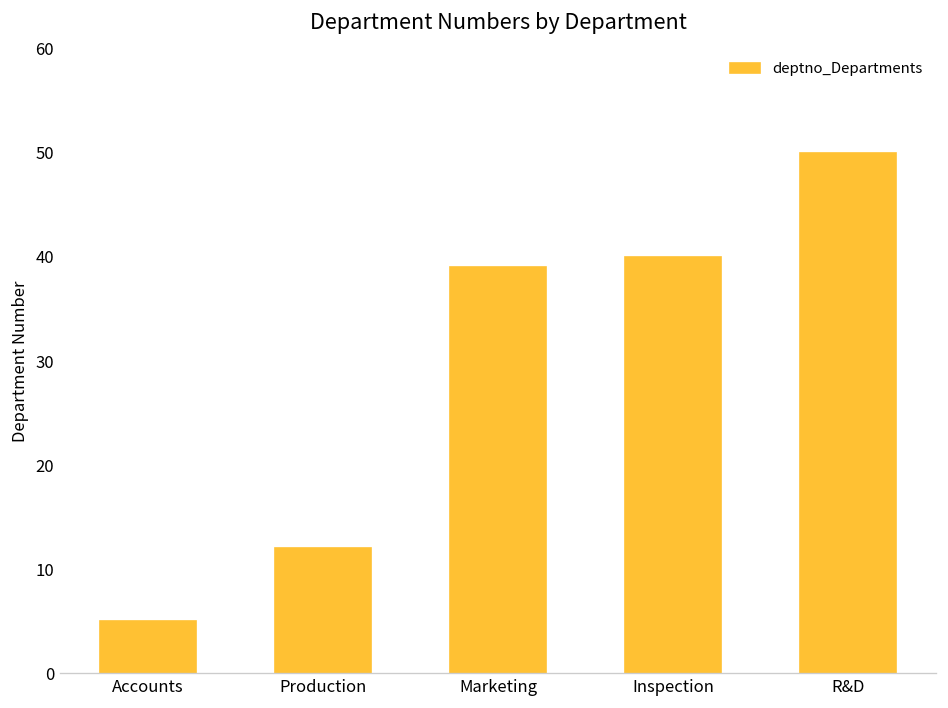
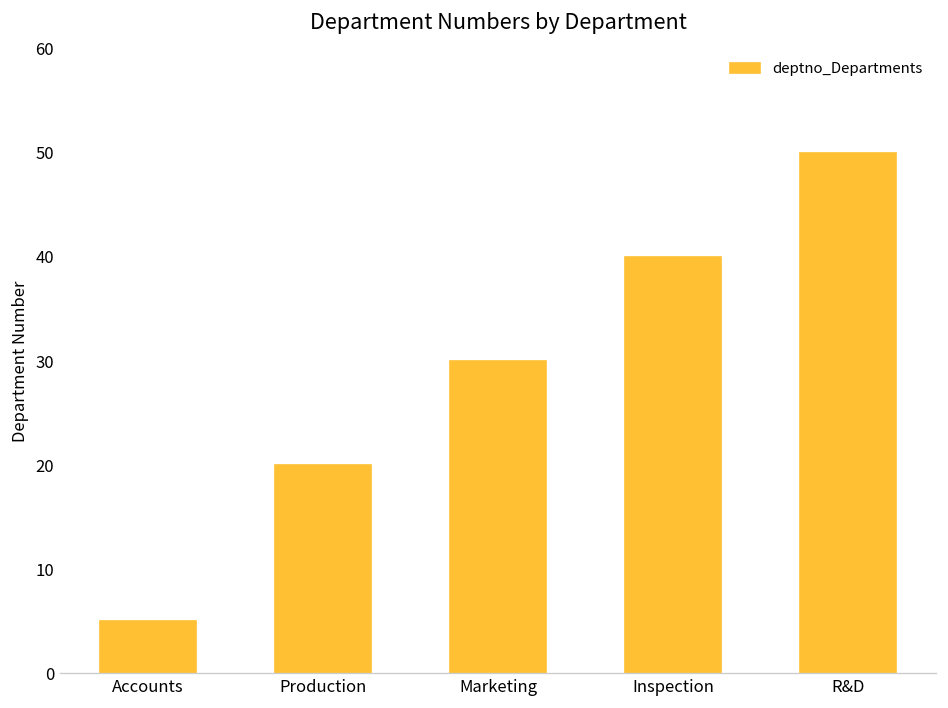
Production: 12 -> 20
Marketing: 39 -> 30
